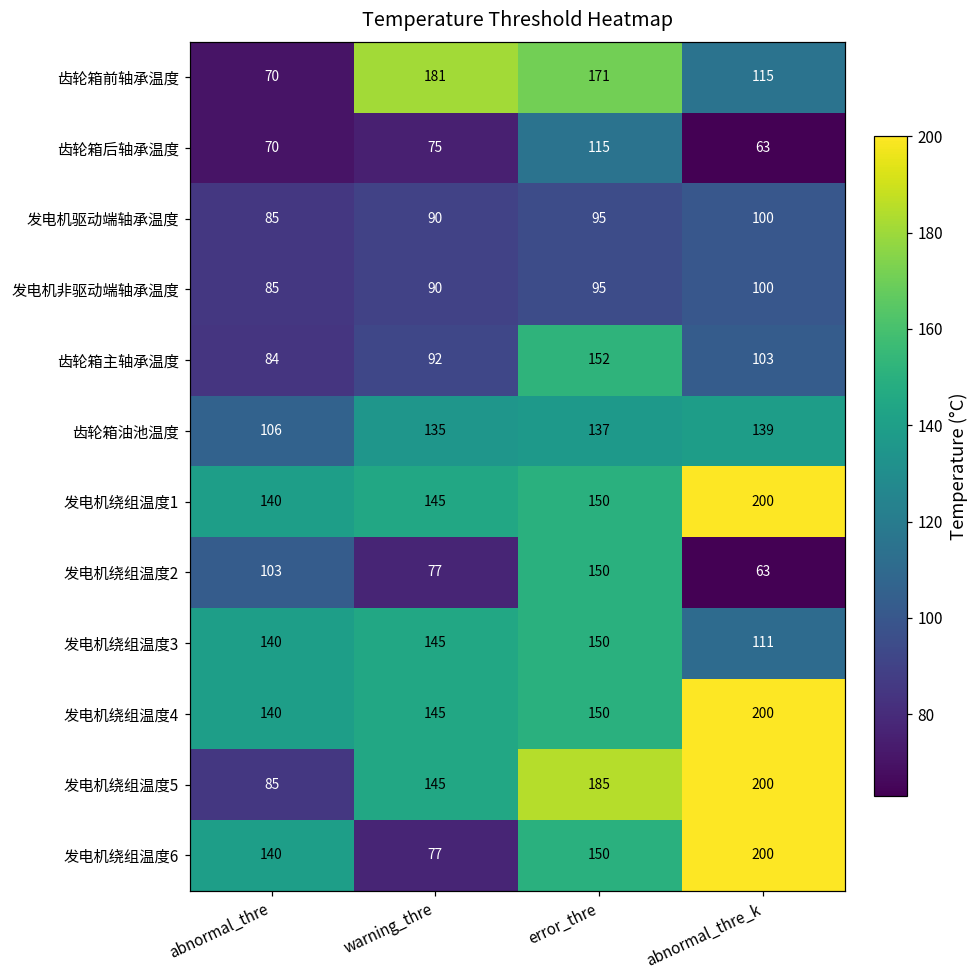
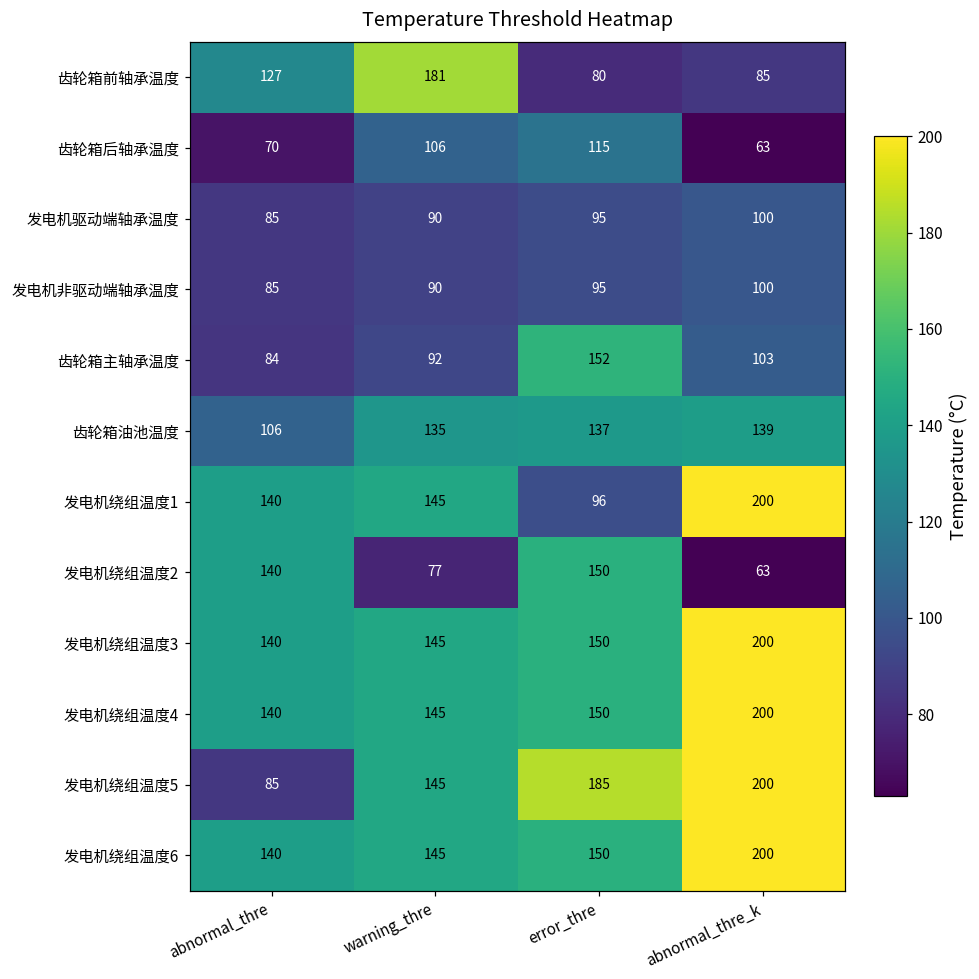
齿轮箱前轴承温度, abnormal_thre: 70 -> 127
齿轮箱前轴承温度, error_thre: 171 -> 80
齿轮箱前轴承温度, abnormal_thre_k: 115 -> 85
齿轮箱后轴承温度, warning_thre: 75 -> 106
发电机绕组温度1, error_thre: 150 -> 96
发电机绕组温度2, abnormal_thre: 103 -> 140
发电机绕组温度3, abnormal_thre_k: 111 -> 200
发电机绕组温度6, warning_thre: 77 -> 145
